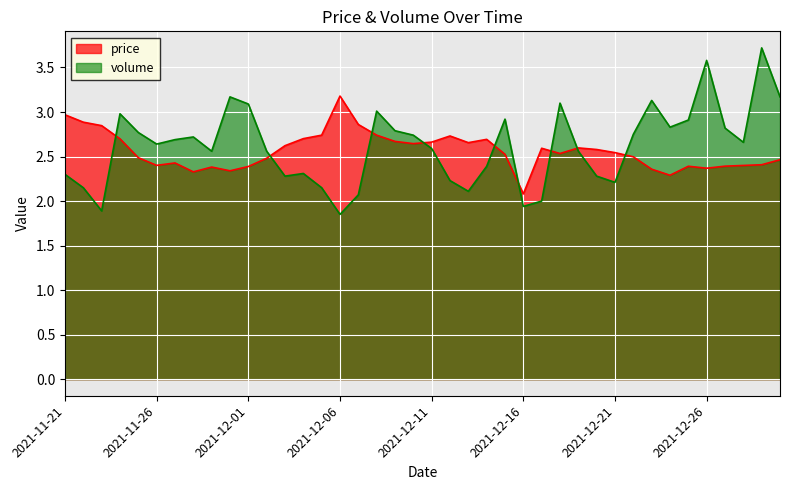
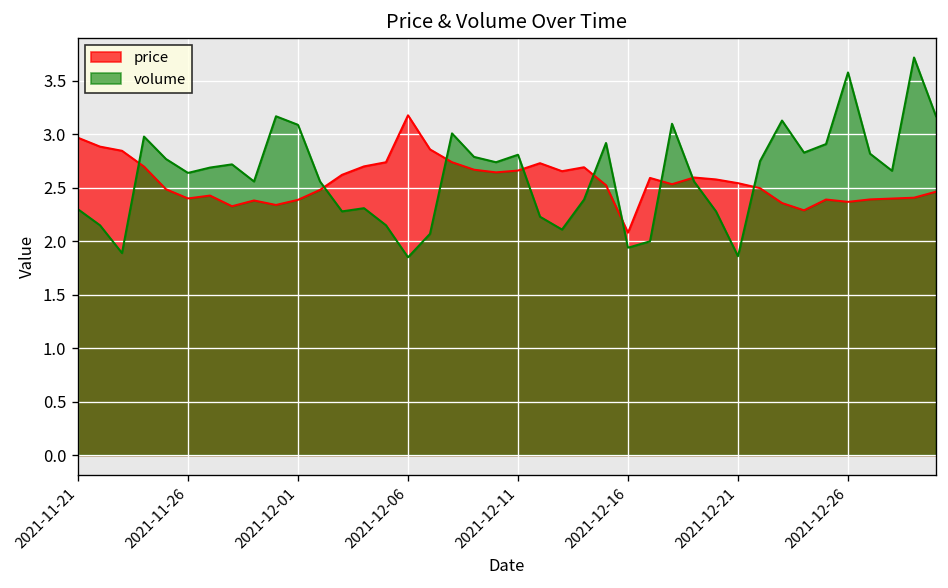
volume, 2021-12-11: 2.6 -> 2.8
volume, 2021-12-21: 2.2 -> 1.9
